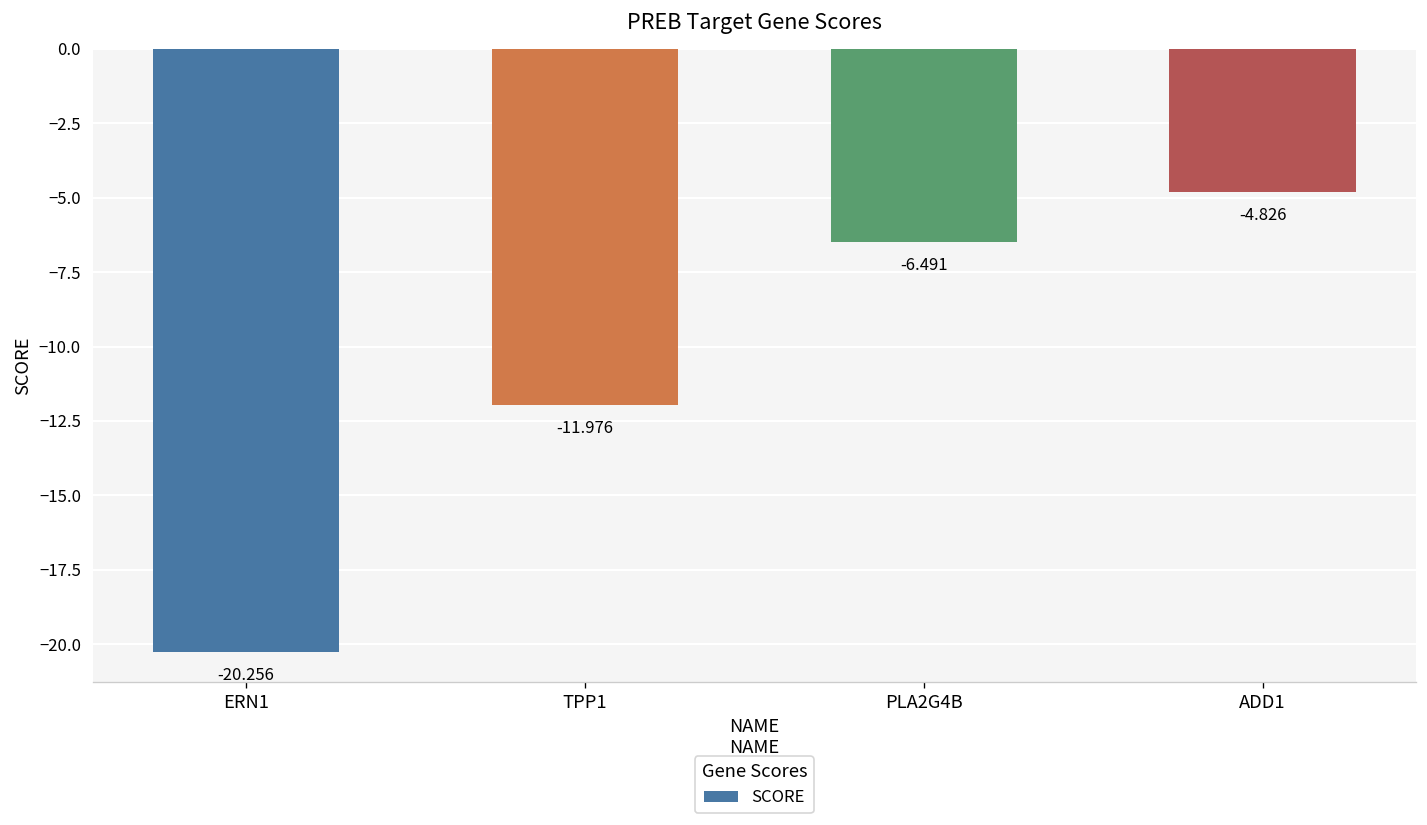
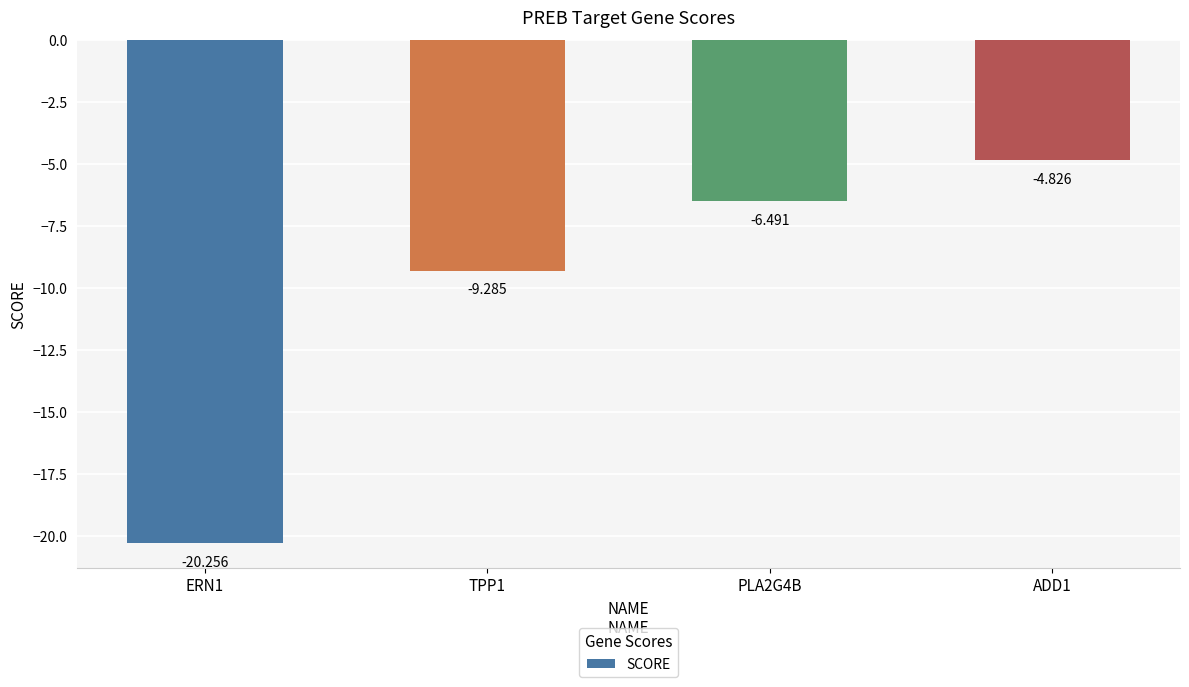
TPP1: -11.976 -> -9.285
